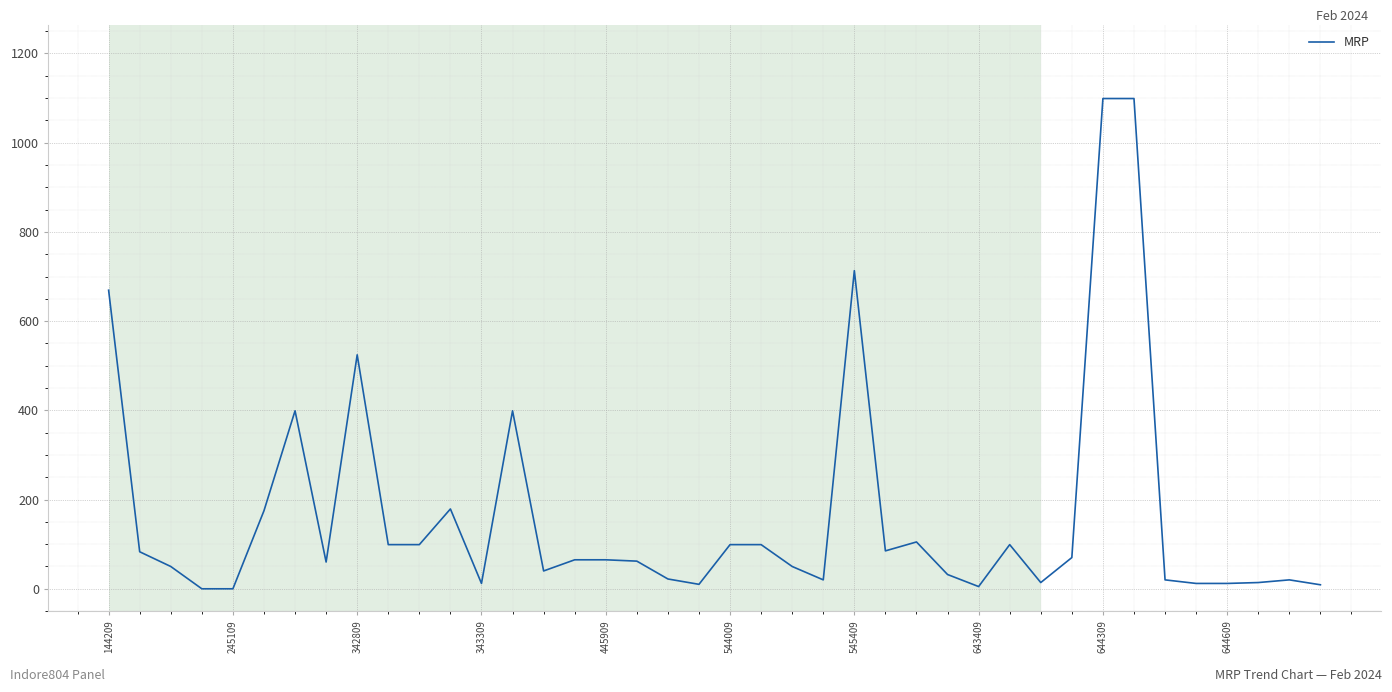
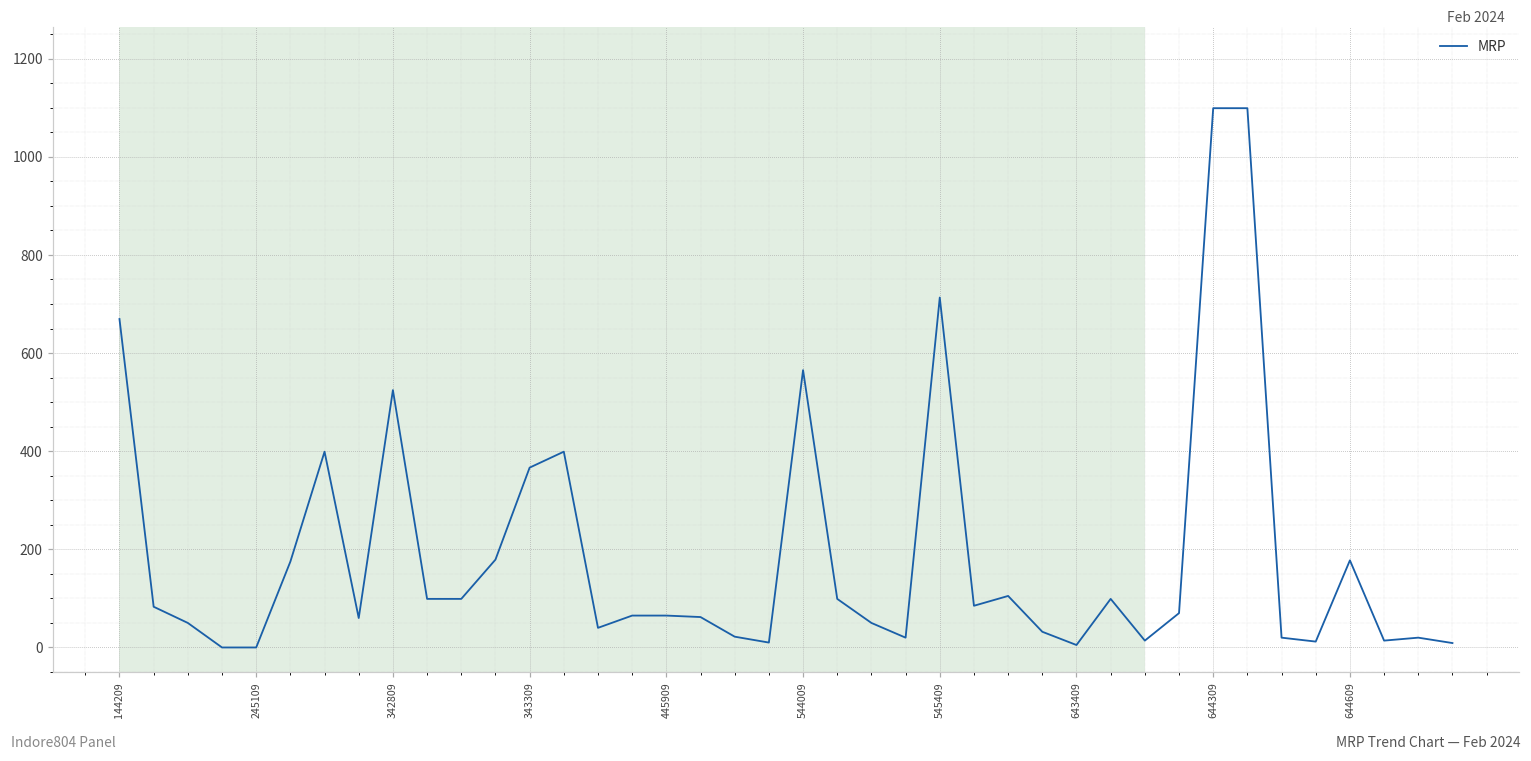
343309: 10 -> 370
544009: 100 -> 570
644609: 10 -> 180
